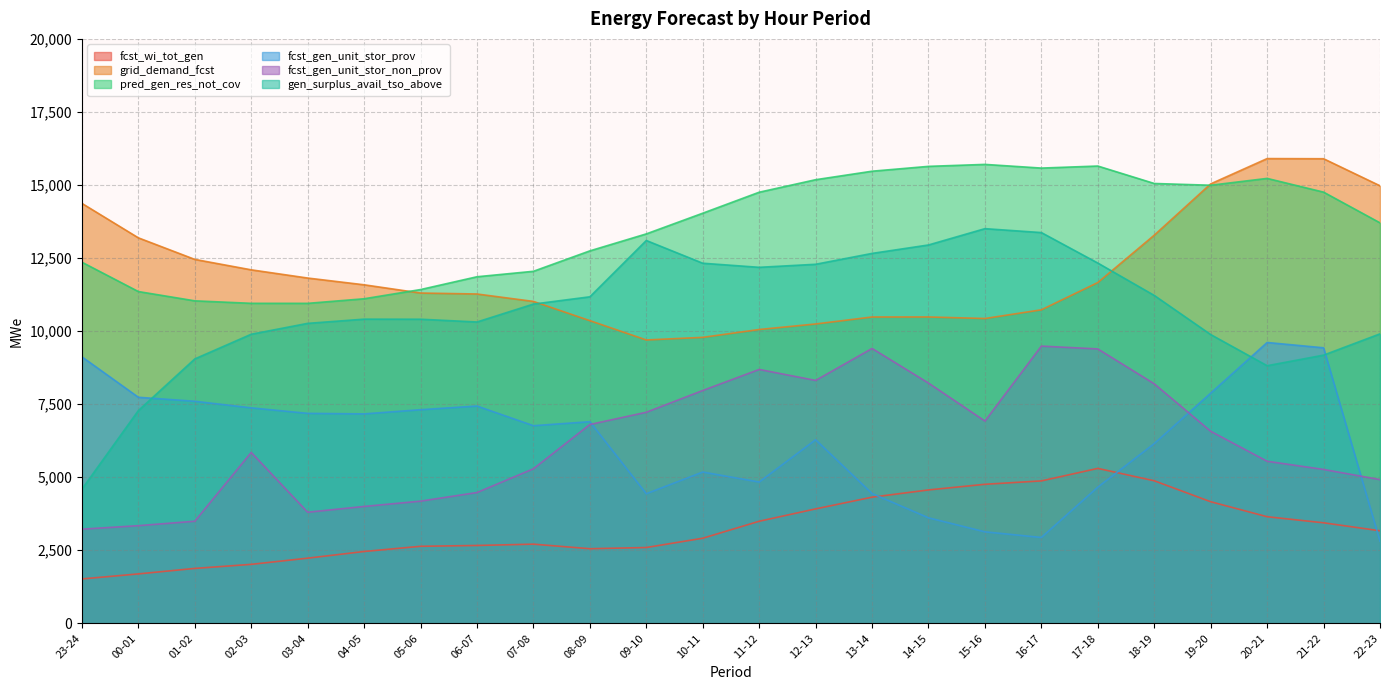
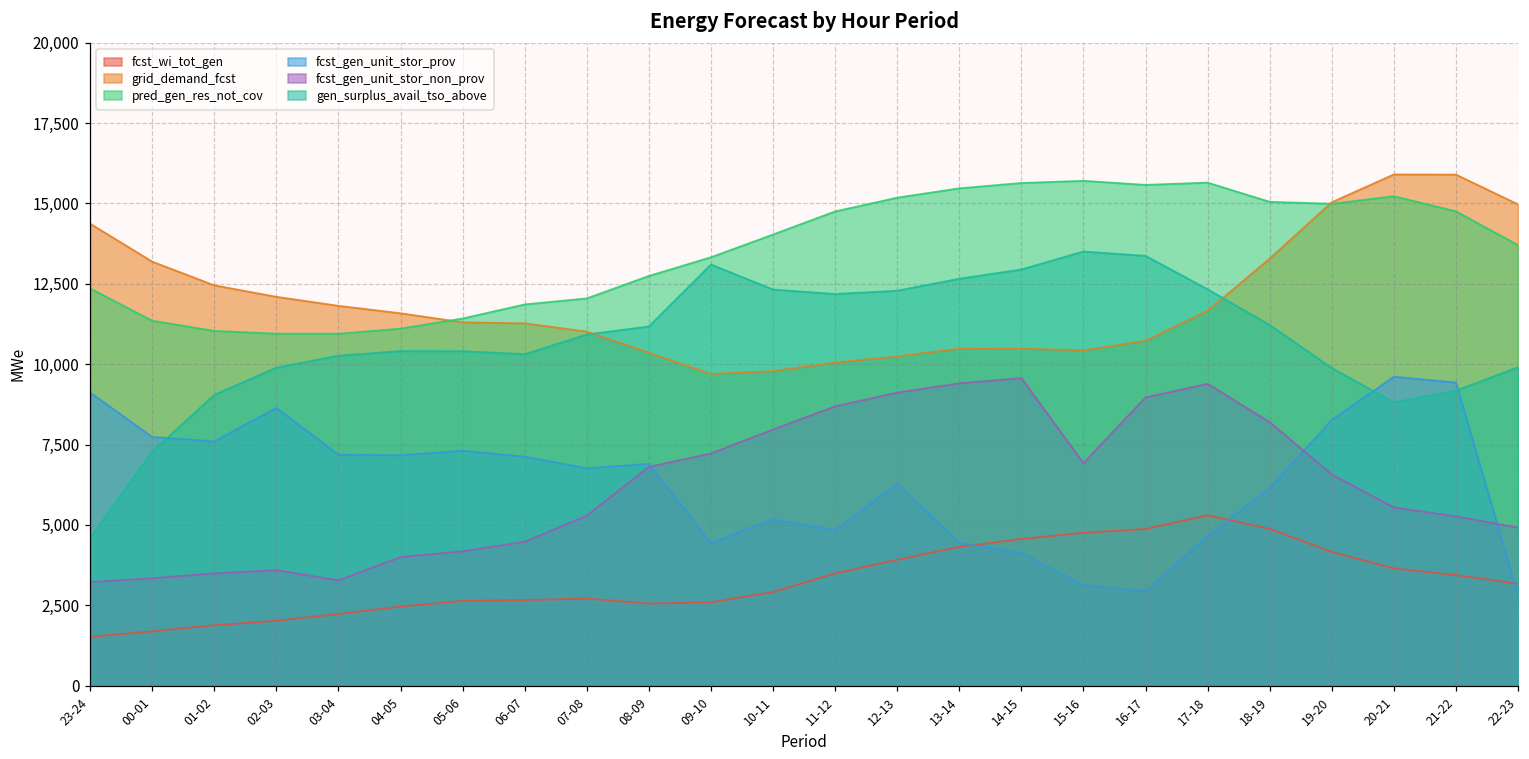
fcst_gen_unit_stor_prov, 02-03: 7,400 -> 8,600
fcst_gen_unit_stor_non_prov, 02-03: 5,800 -> 3,600
fcst_gen_unit_stor_non_prov, 03-04: 3,800 -> 3,300
fcst_gen_unit_stor_prov, 06-07: 7,400 -> 7,100
fcst_gen_unit_stor_non_prov, 12-13: 8,300 -> 9,100
fcst_gen_unit_stor_prov, 14-15: 3,600 -> 4,100
fcst_gen_unit_stor_non_prov, 14-15: 8,200 -> 9,600
fcst_gen_unit_stor_non_prov, 16-17: 9,500 -> 9,000
fcst_gen_unit_stor_prov, 19-20: 7,900 -> 8,300
